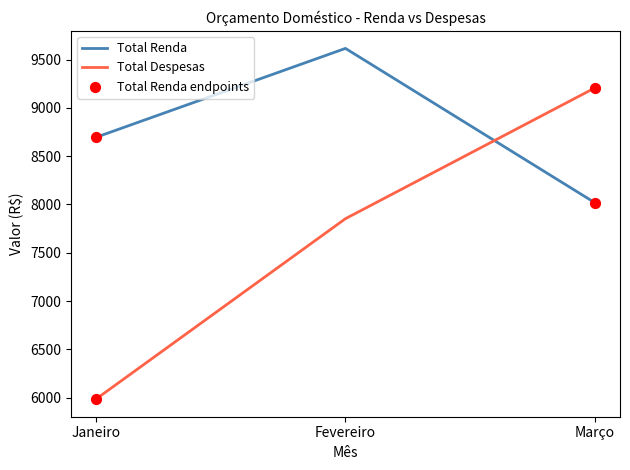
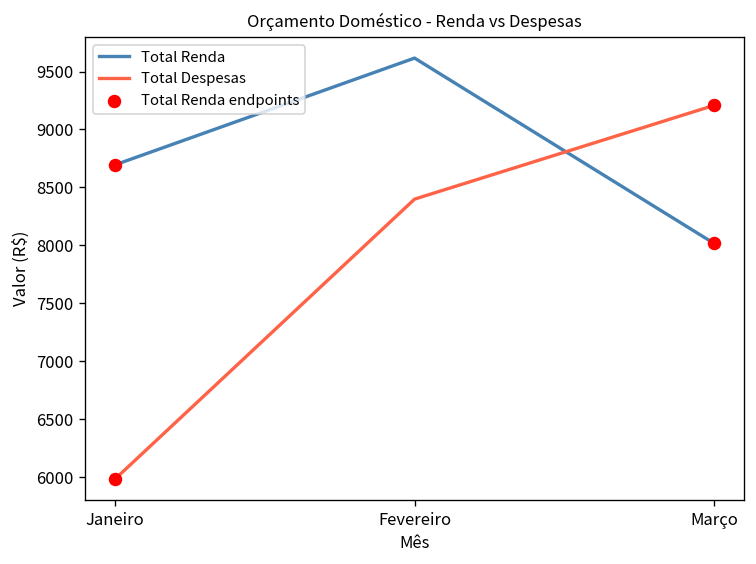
Total Despesas, Fevereiro: 7900 -> 8400
